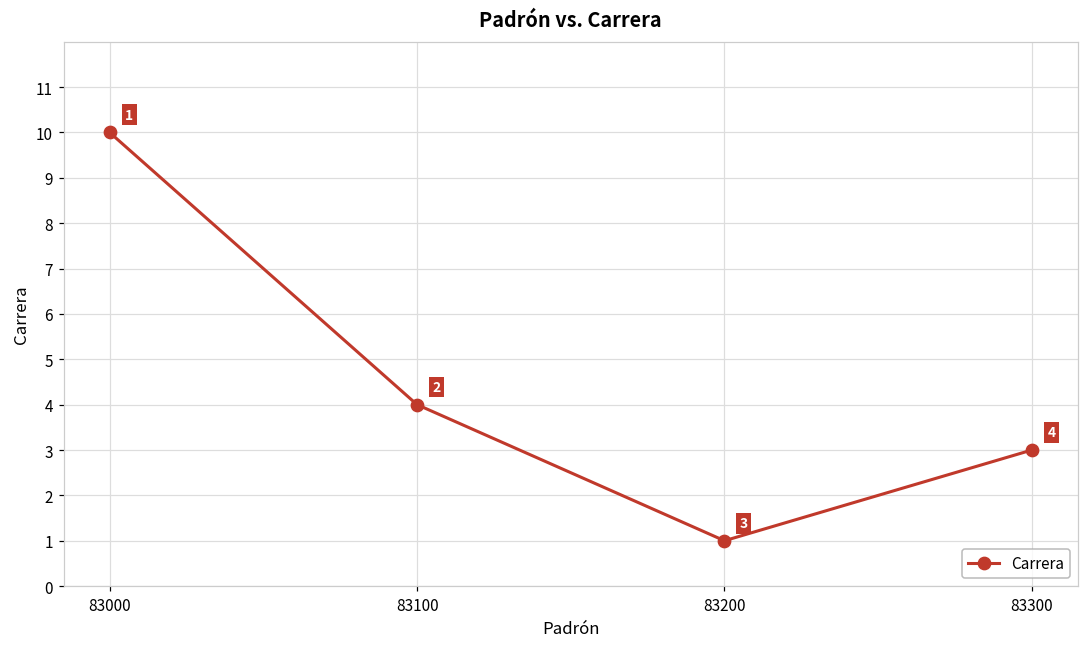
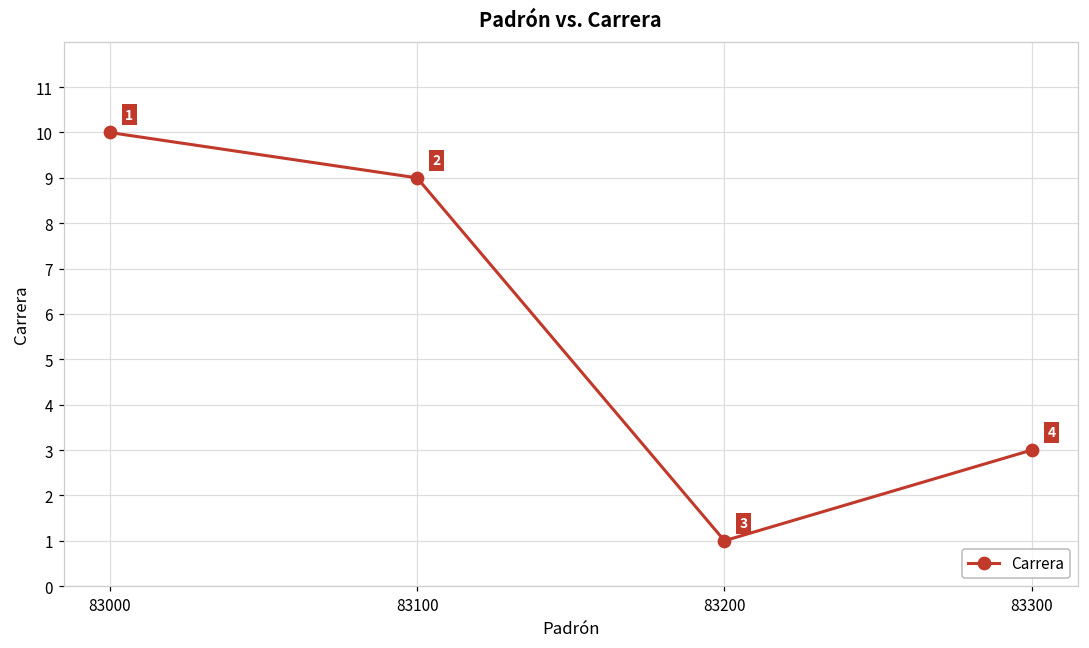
83100: 4 -> 9
